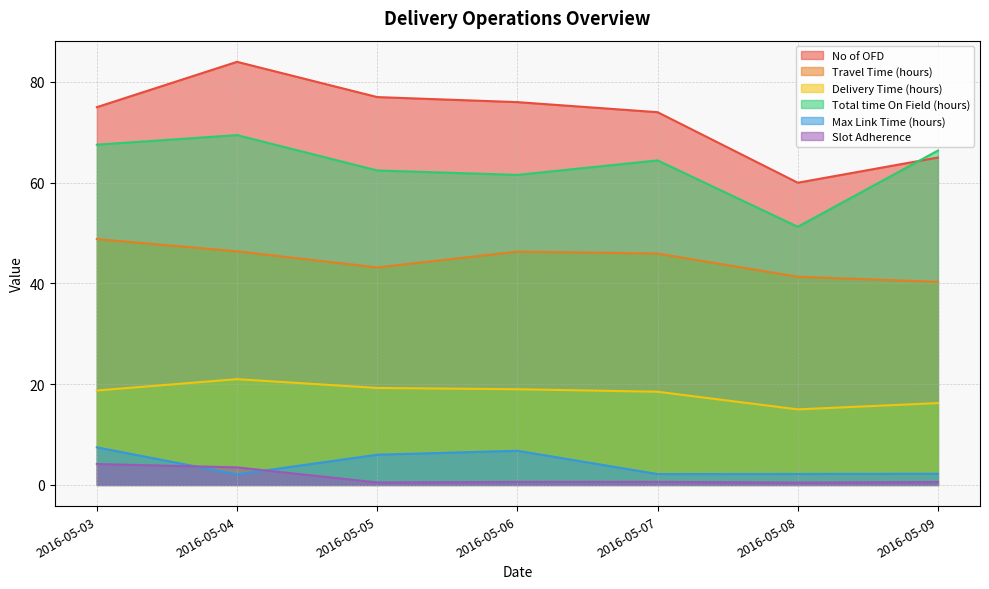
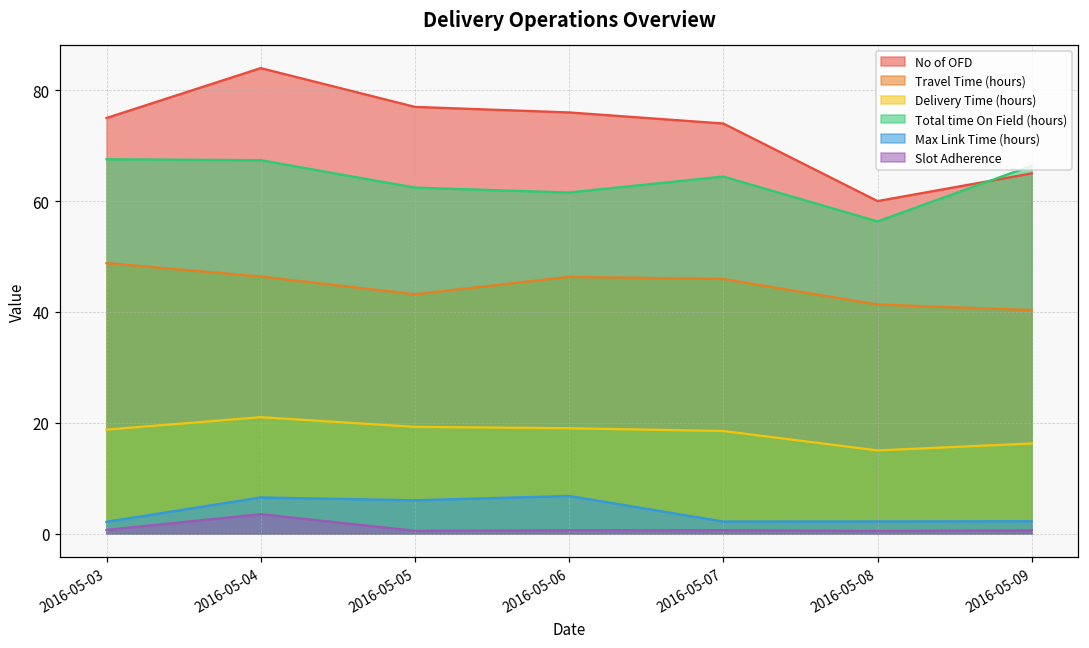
Max Link Time (hours), 2016-05-03: 7 -> 2
Slot Adherence, 2016-05-03: 4 -> 1
Total time On Field (hours), 2016-05-04: 69 -> 67
Max Link Time (hours), 2016-05-04: 2 -> 7
Total time On Field (hours), 2016-05-08: 51 -> 56
